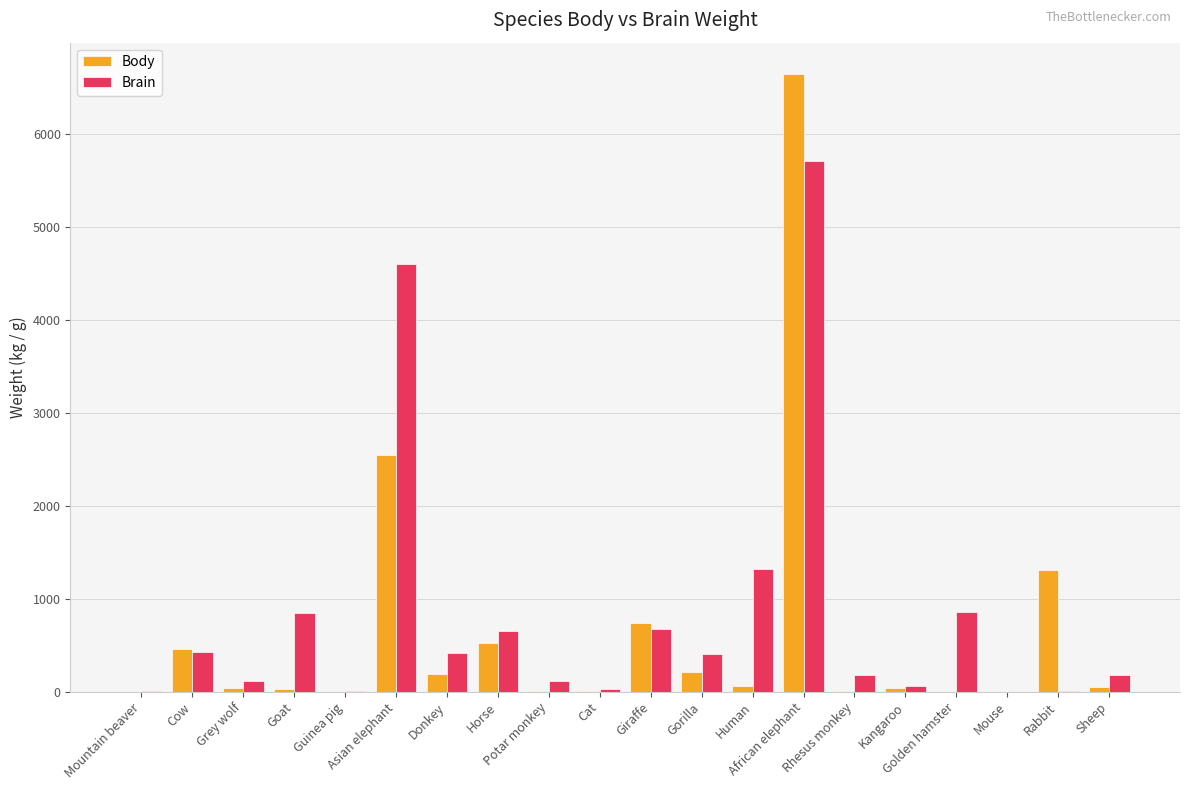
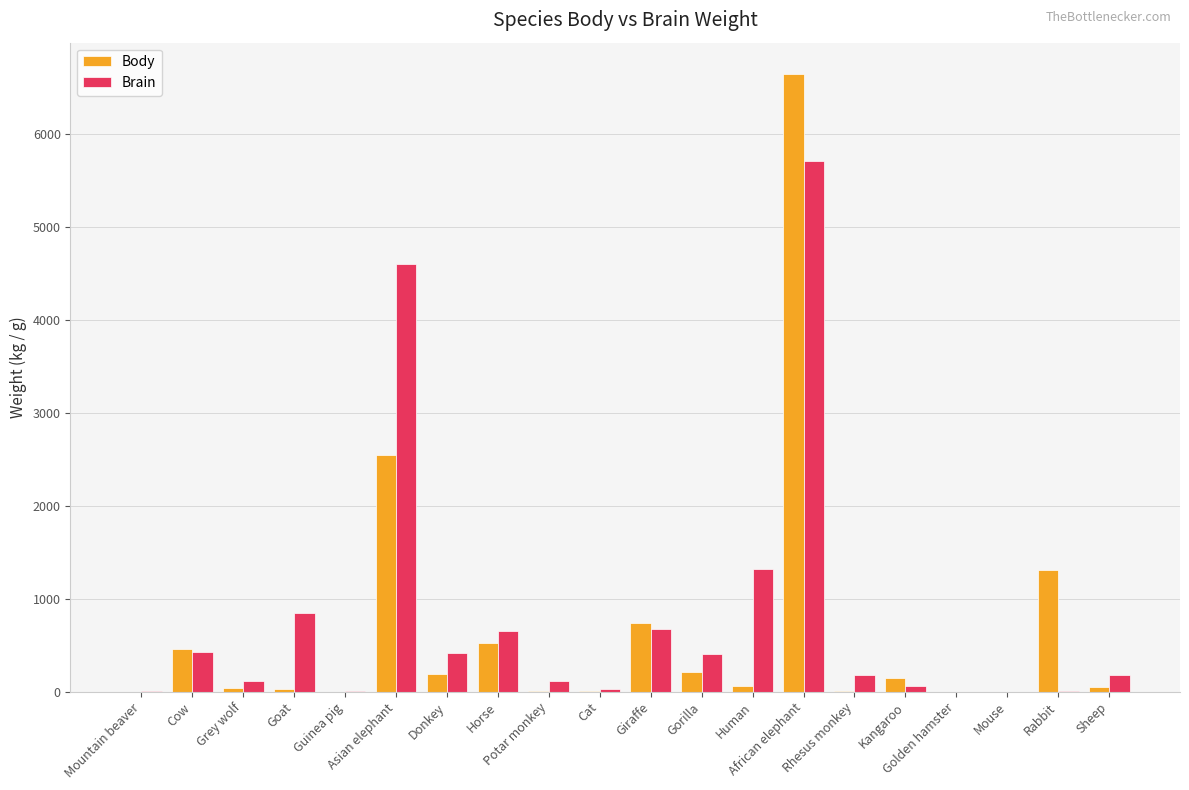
Body, Kangaroo: 0 -> 100
Brain, Golden hamster: 900 -> 0
